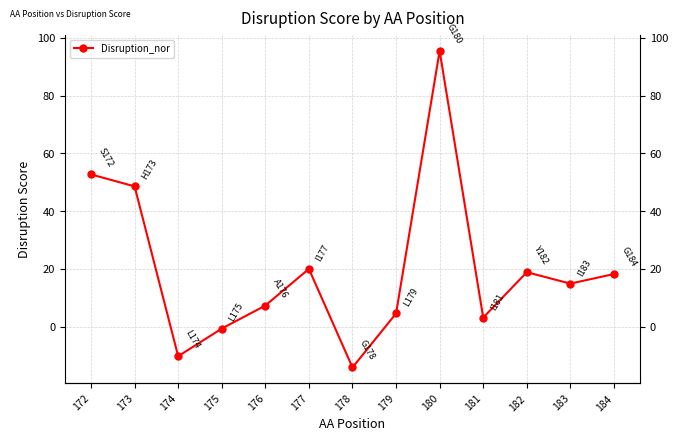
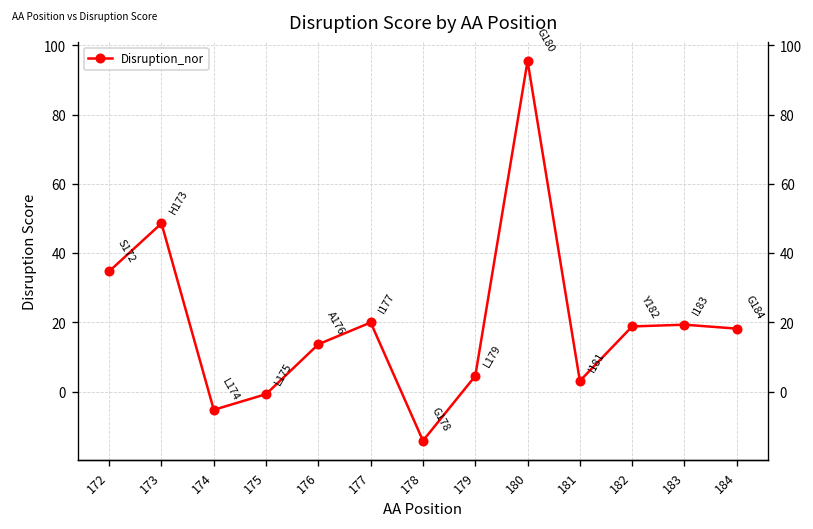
172: 53 -> 35
174: -10 -> -5
176: 7 -> 14
183: 15 -> 19
